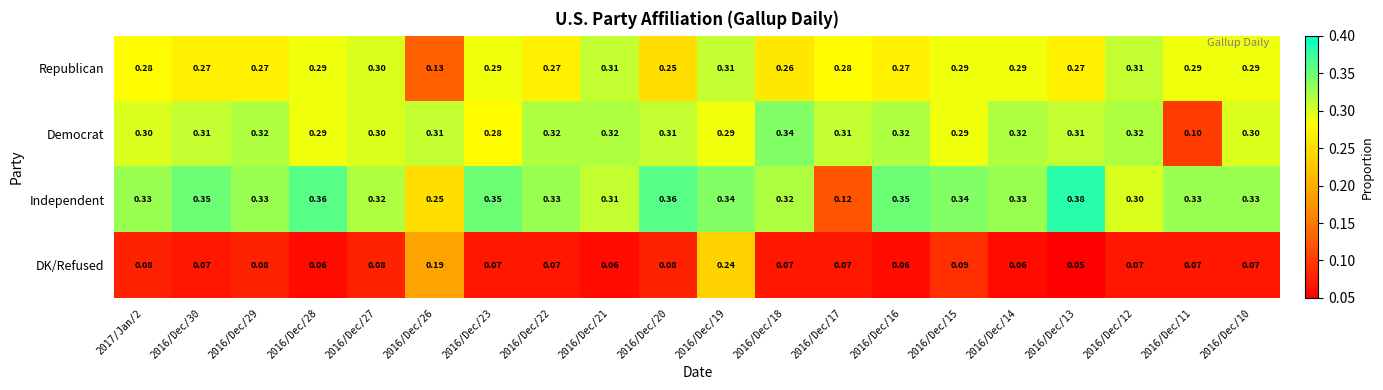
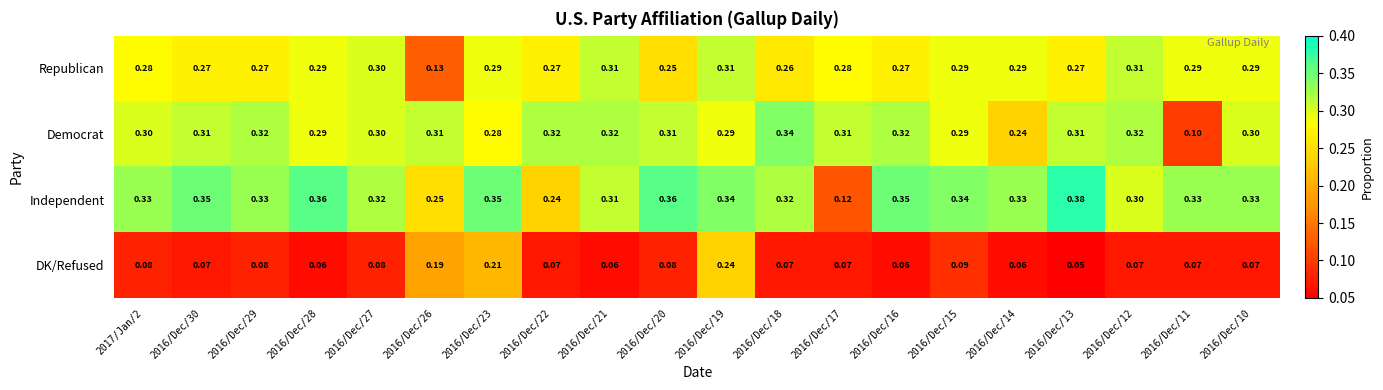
Democrat, 2016/Dec/14: 0.32 -> 0.24
Independent, 2016/Dec/22: 0.33 -> 0.24
DK/Refused, 2016/Dec/23: 0.07 -> 0.21
